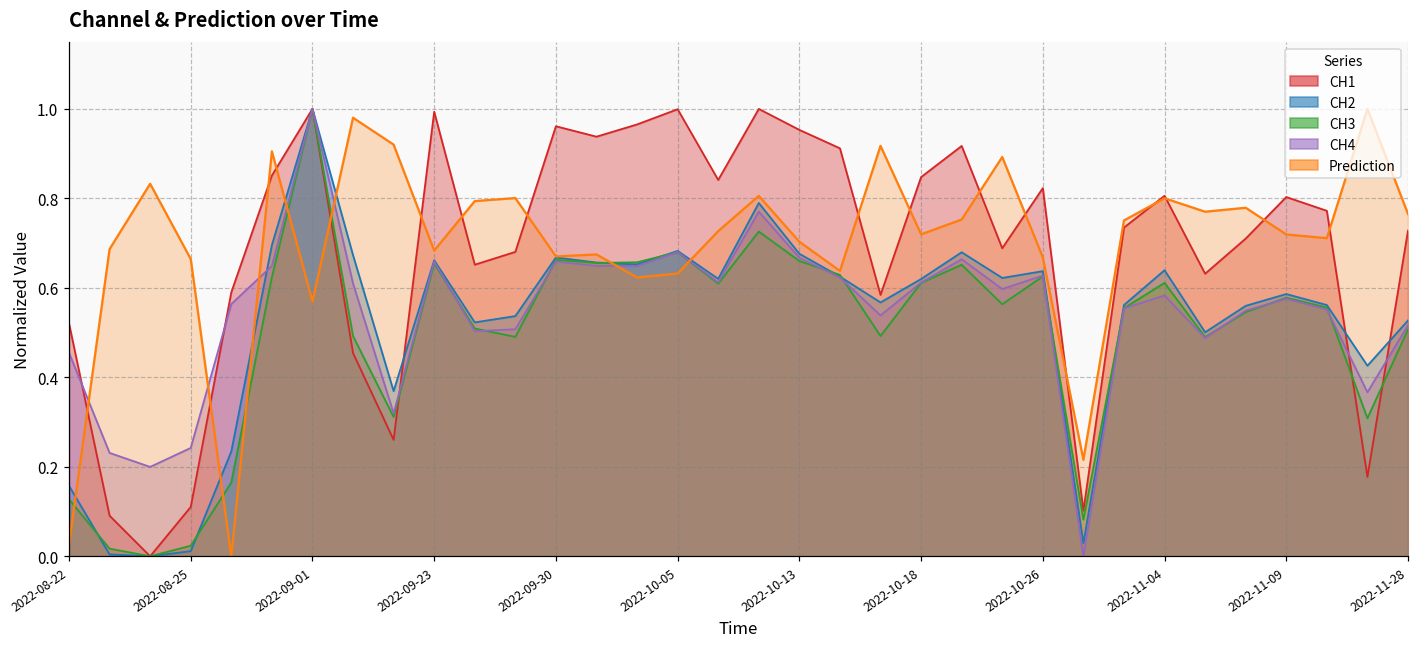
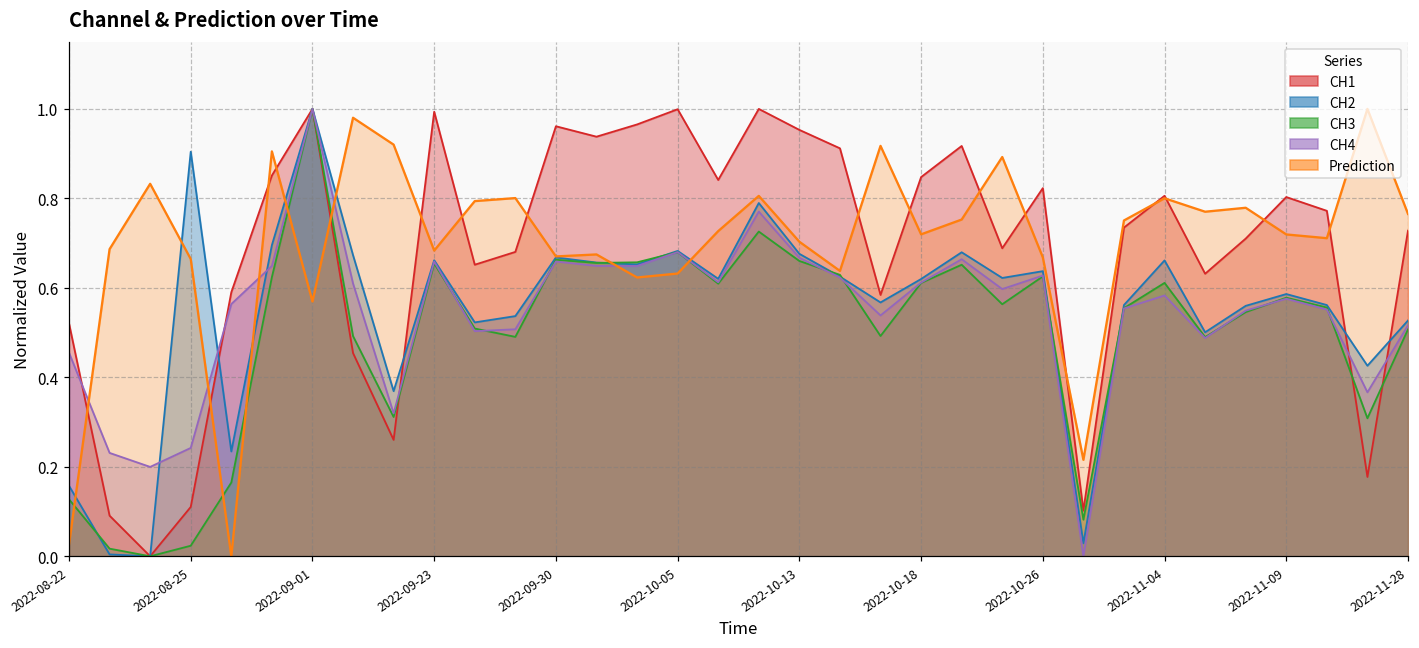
CH2, 2022-08-25: 0.01 -> 0.90
CH2, 2022-11-04: 0.64 -> 0.66
